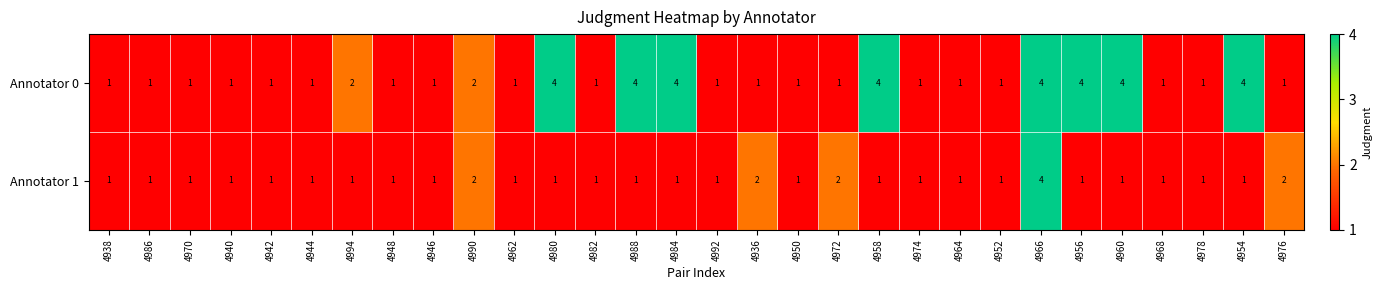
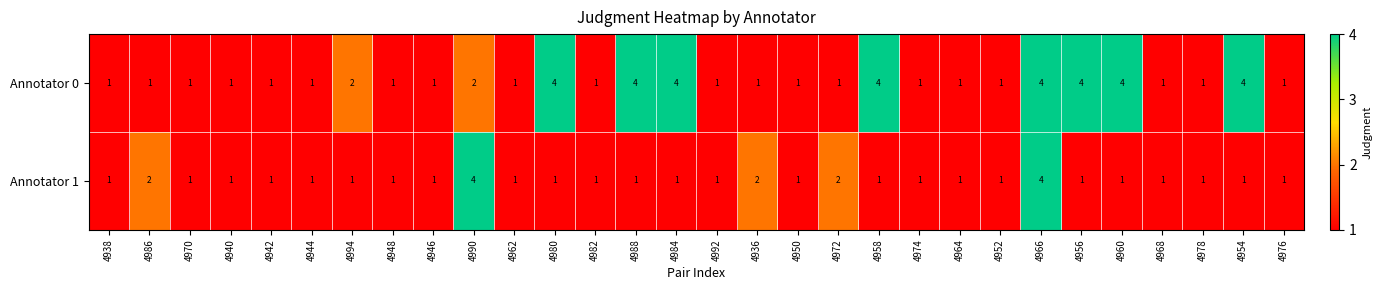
Annotator 1, 4986: 1 -> 2
Annotator 1, 4990: 2 -> 4
Annotator 1, 4976: 2 -> 1
